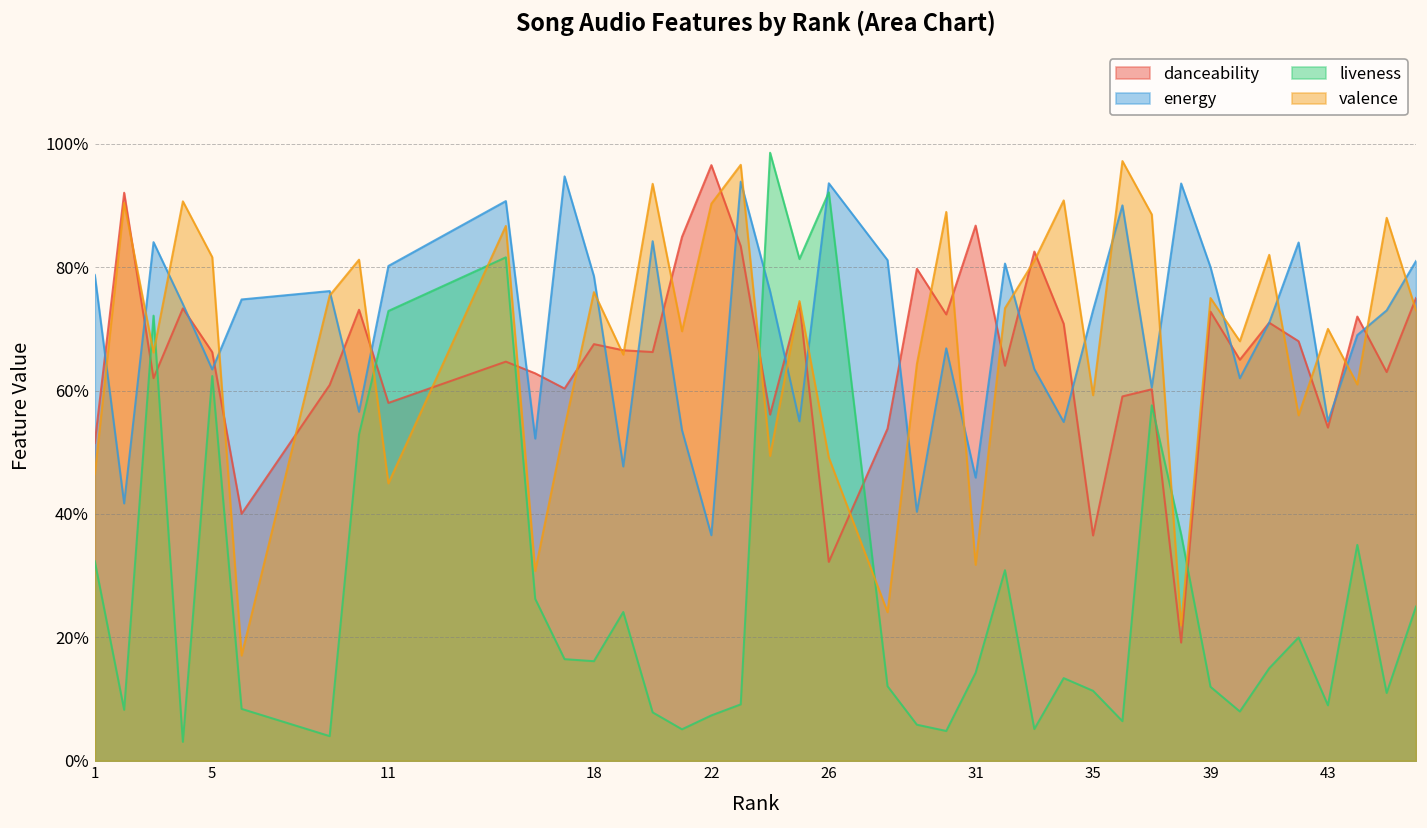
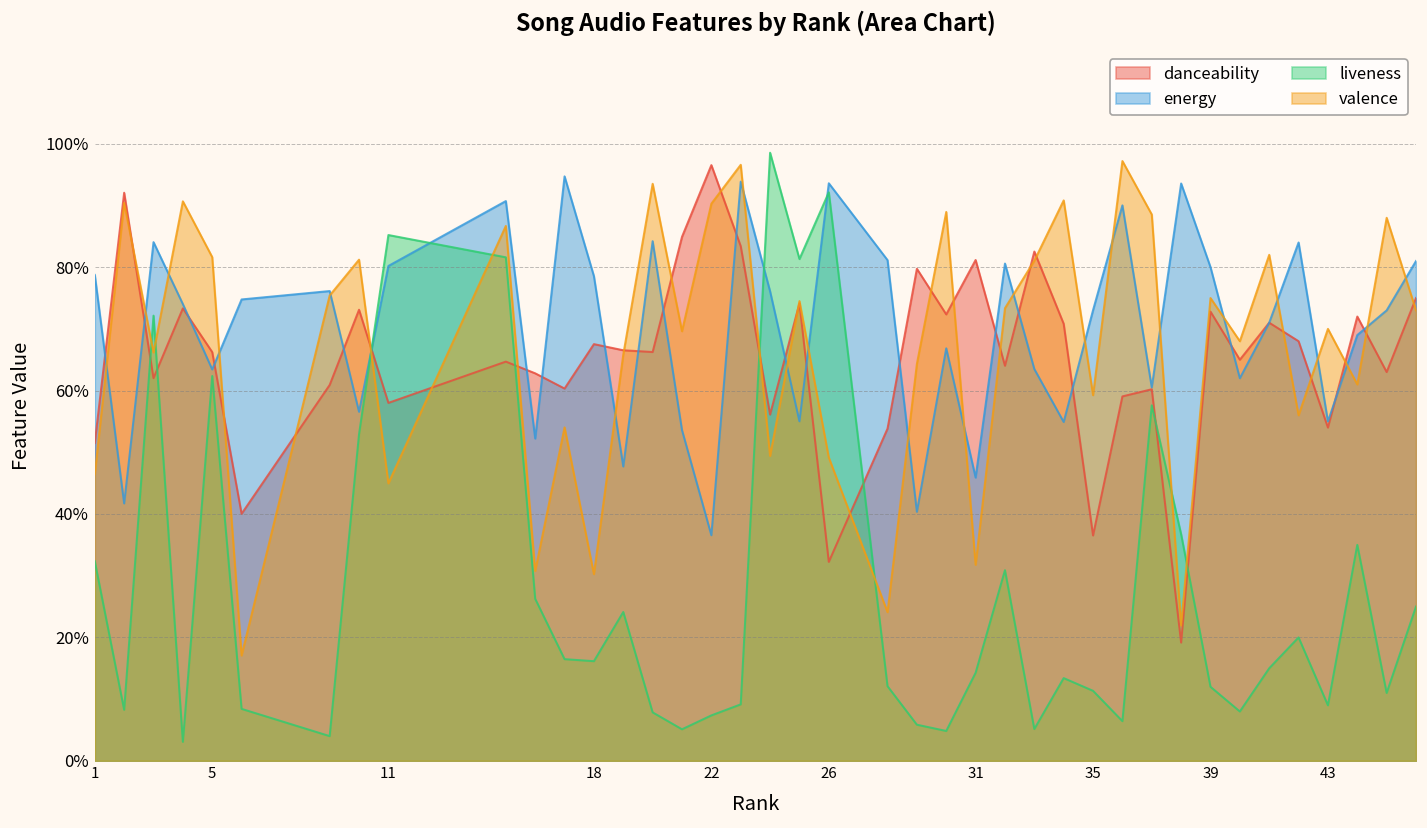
liveness, 11: 73% -> 85%
valence, 18: 76% -> 30%
danceability, 31: 87% -> 81%
